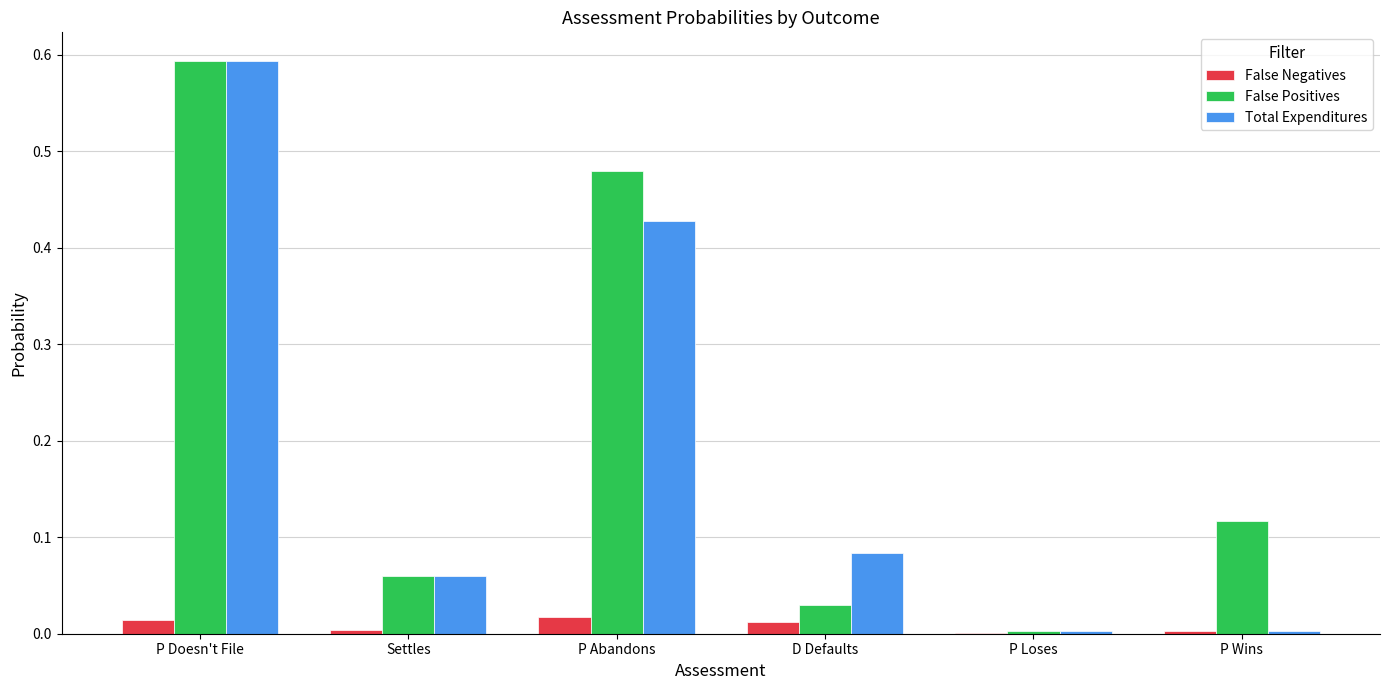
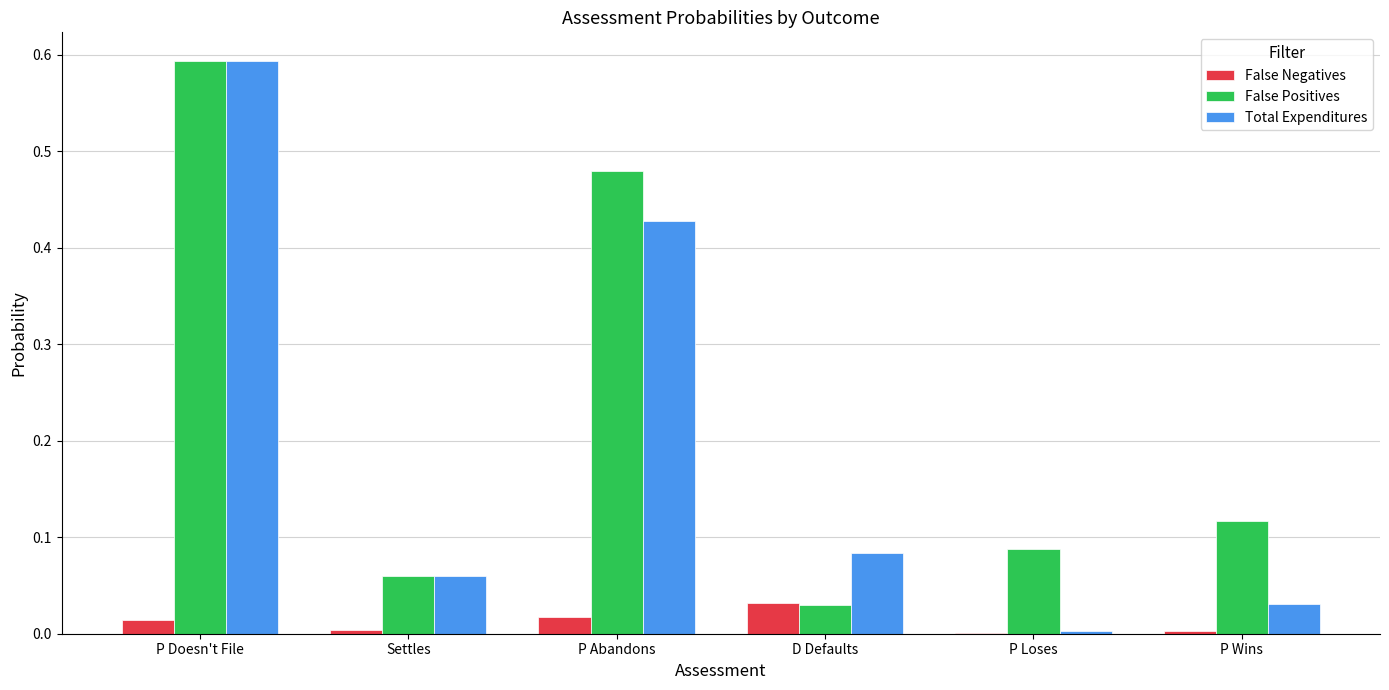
False Negatives, D Defaults: 0.01 -> 0.03
False Positives, P Loses: 0.00 -> 0.09
Total Expenditures, P Wins: 0.00 -> 0.03
